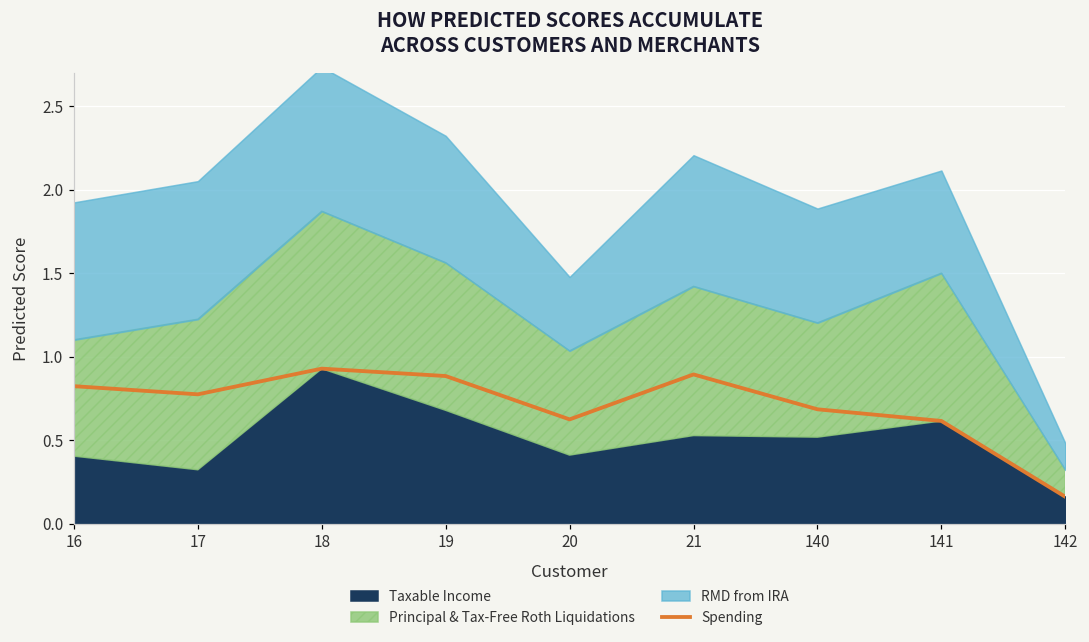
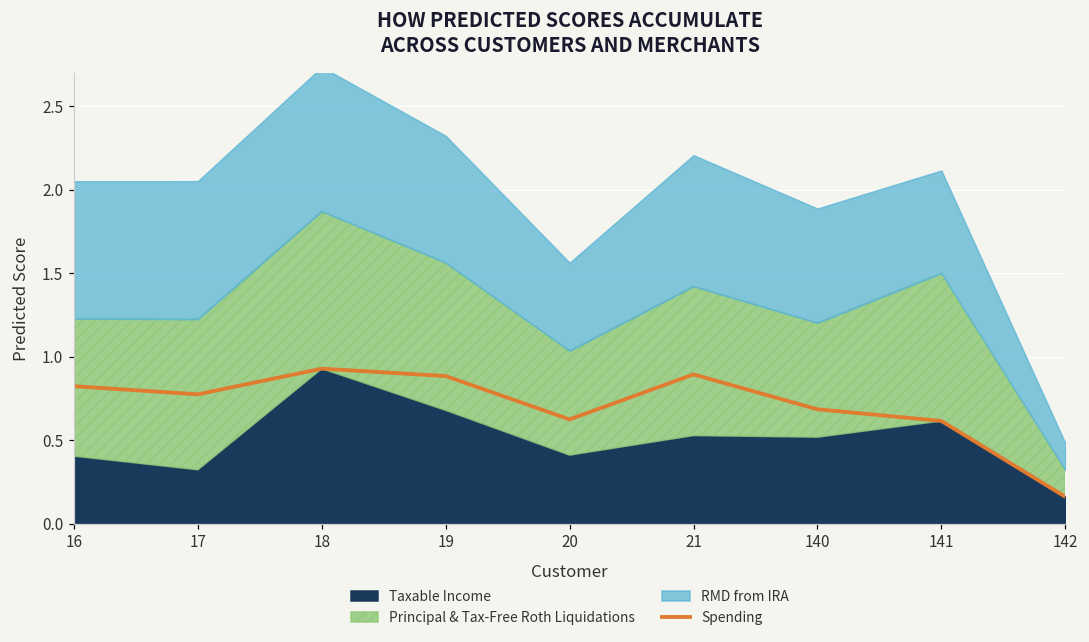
Principal & Tax-Free Roth Liquidations, 16: 0.70 -> 0.82
RMD from IRA, 20: 0.44 -> 0.53
